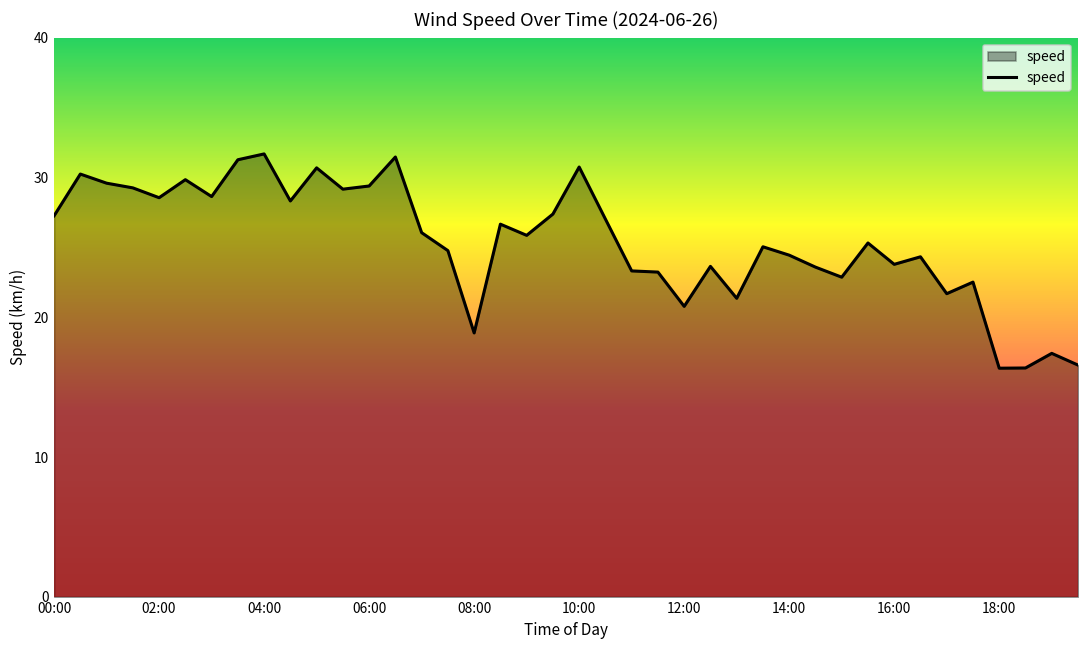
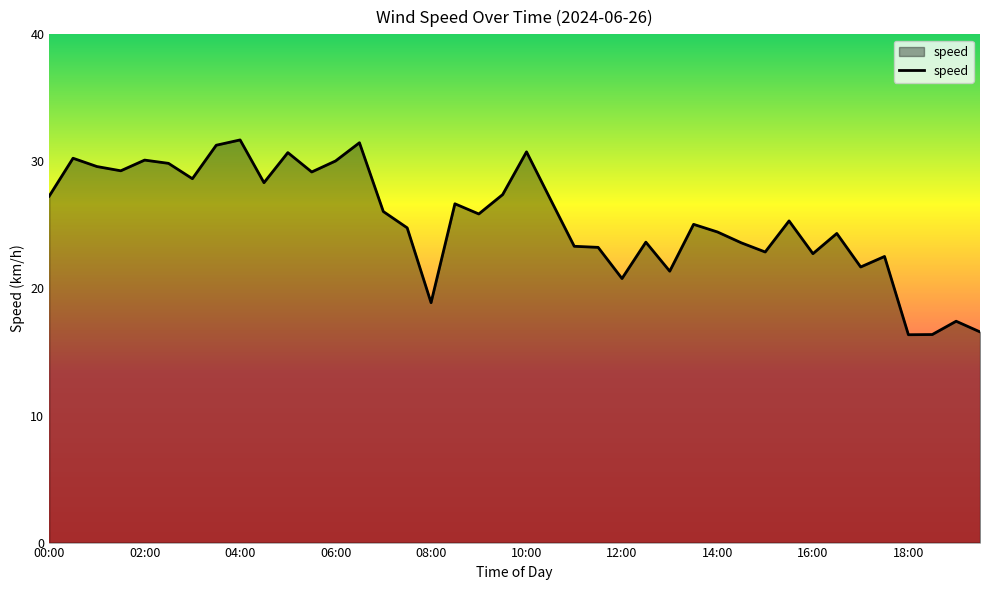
02:00: 28.6 -> 30.1
06:00: 29.4 -> 30.0
16:00: 23.8 -> 22.7
